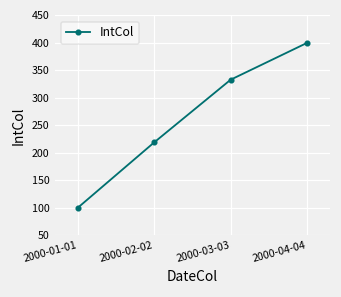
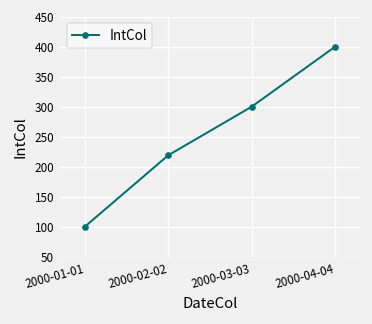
2000-03-03: 330 -> 300
